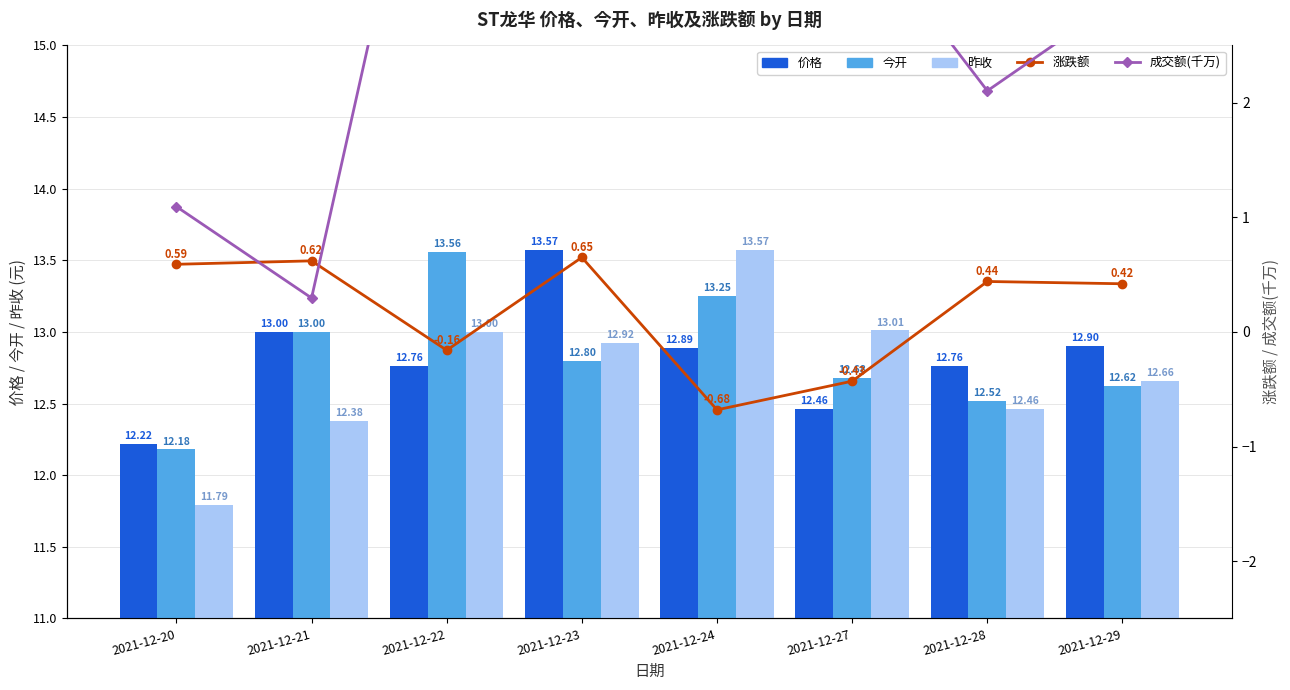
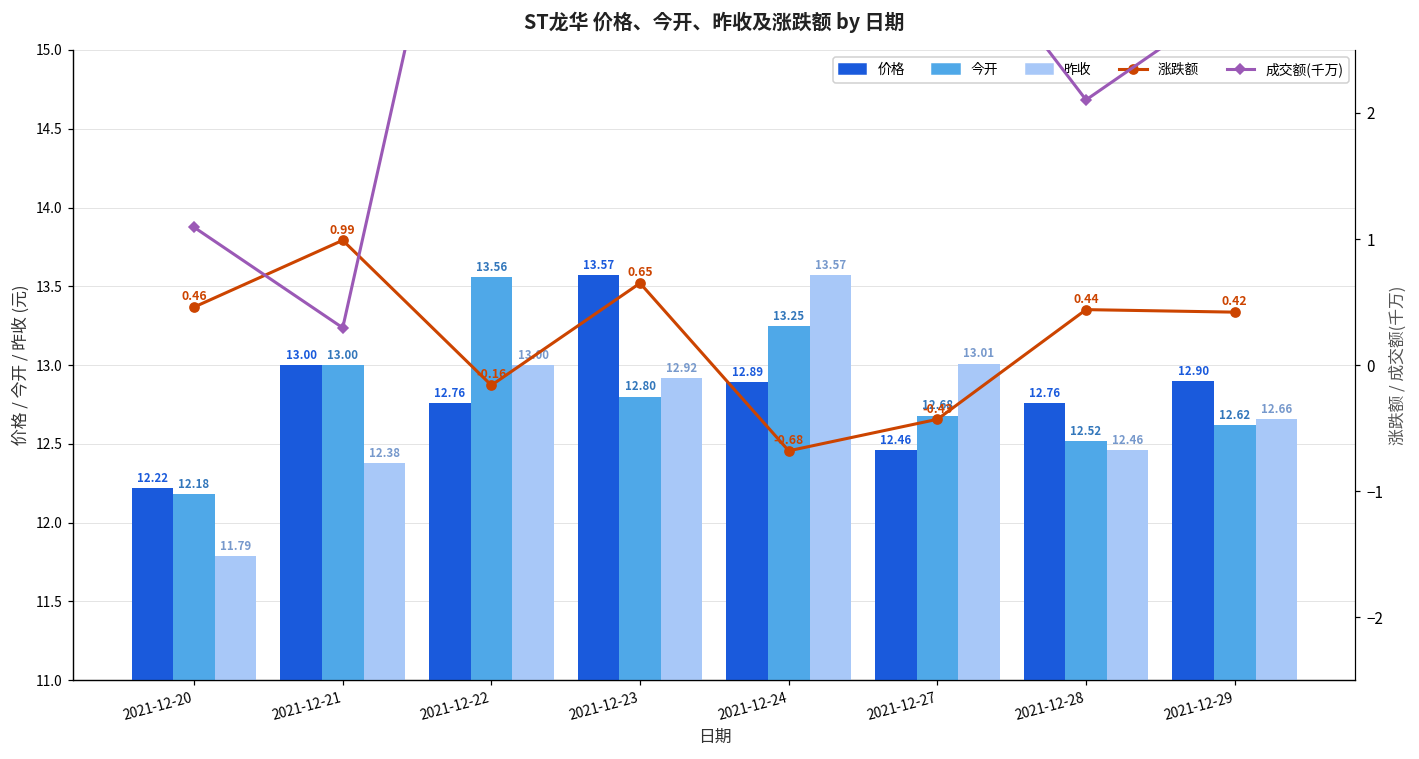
涨跌额, 2021-12-20: 0.59 -> 0.46
涨跌额, 2021-12-21: 0.62 -> 0.99
